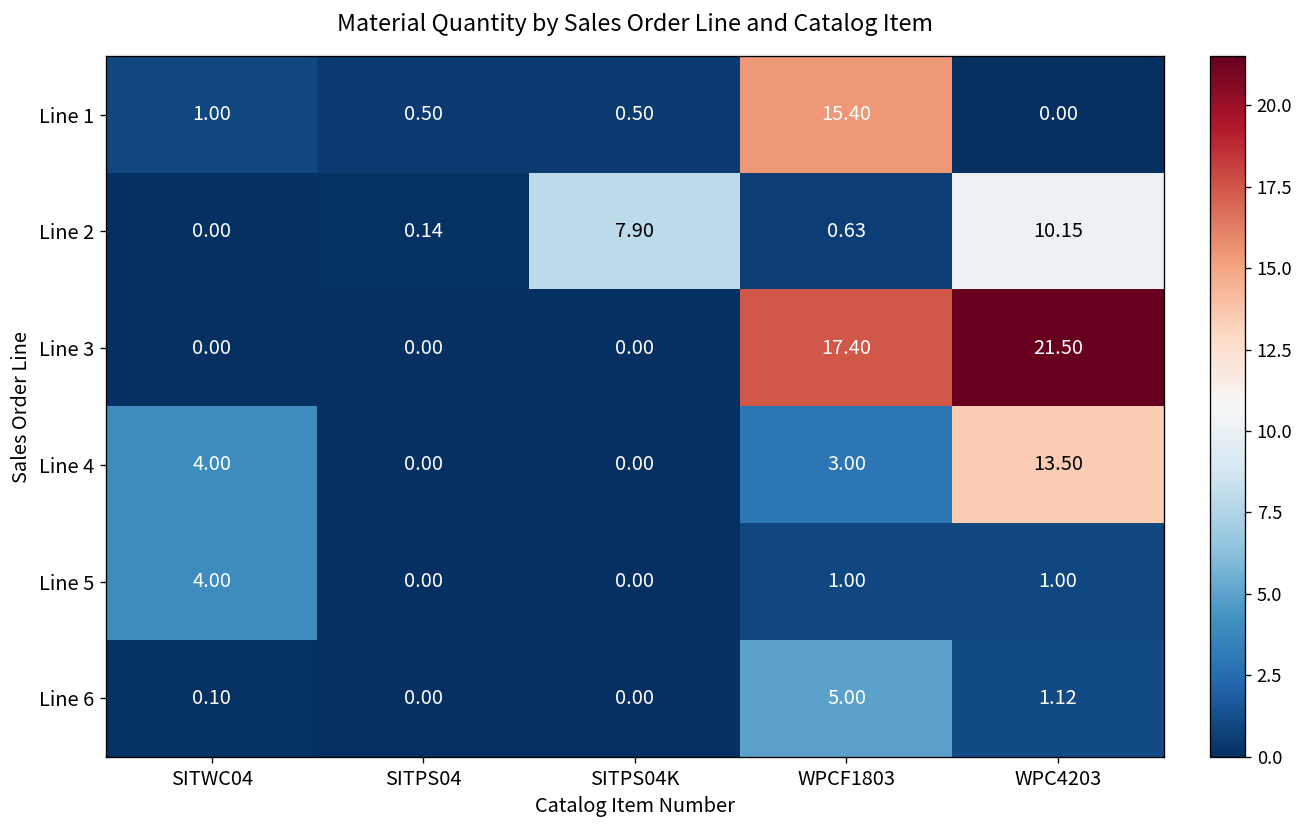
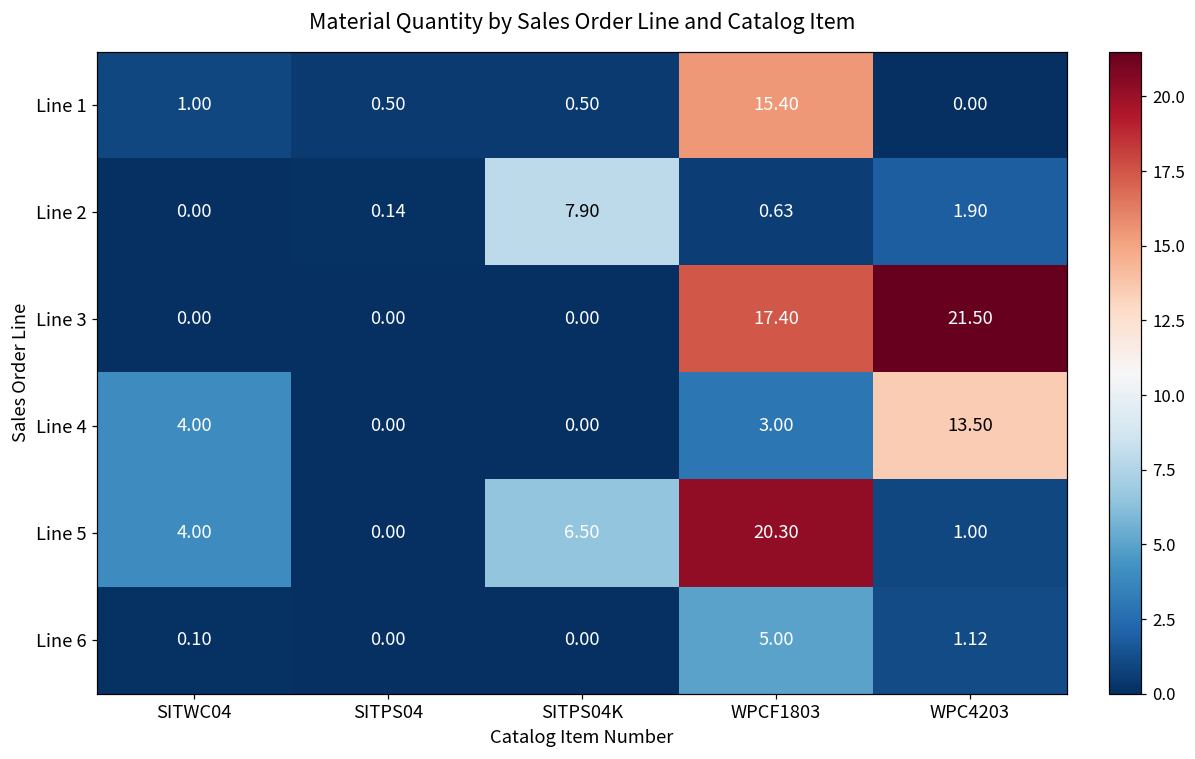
Line 2, WPC4203: 10.15 -> 1.90
Line 5, SITPS04K: 0.00 -> 6.50
Line 5, WPCF1803: 1.00 -> 20.30
